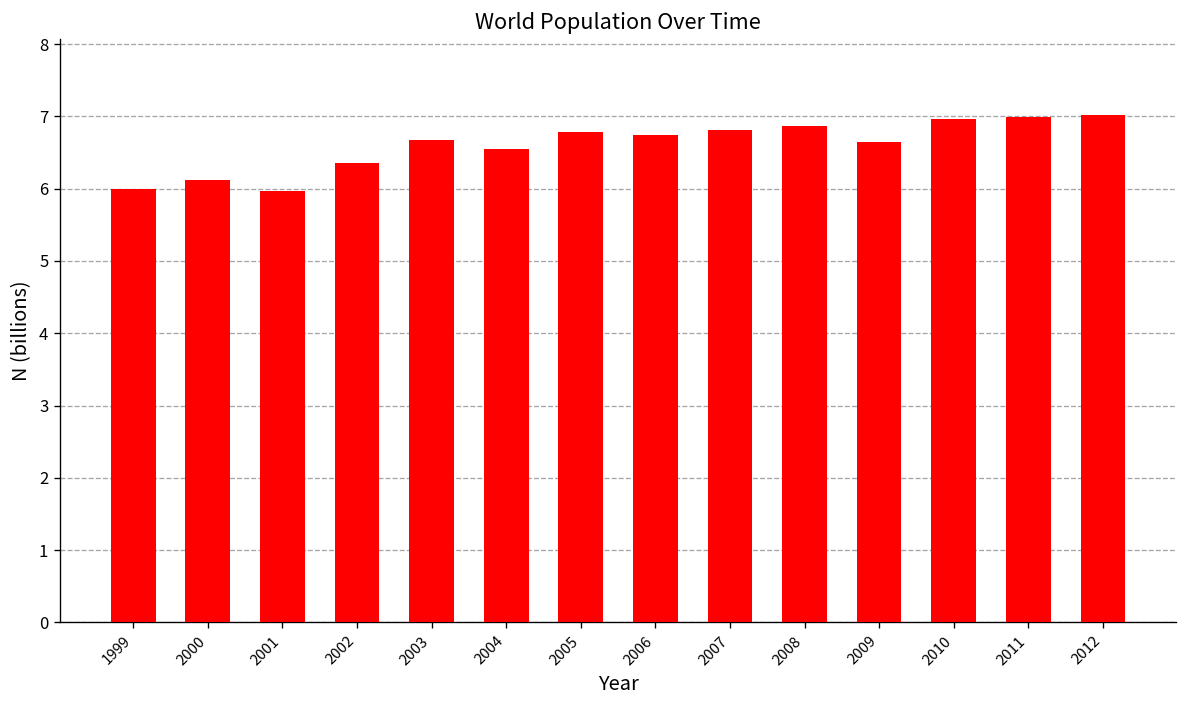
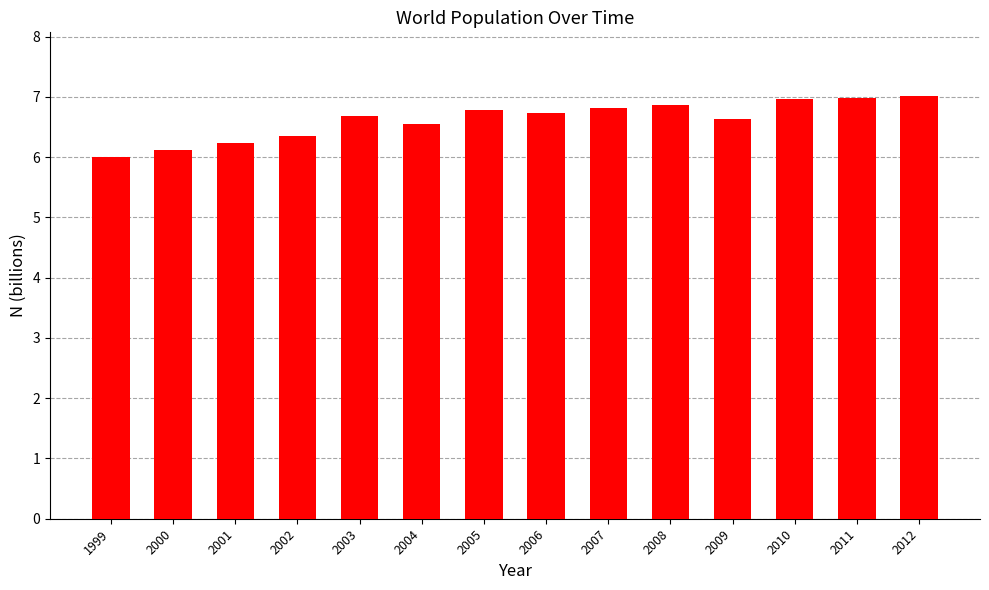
2001: 6.0 -> 6.2
